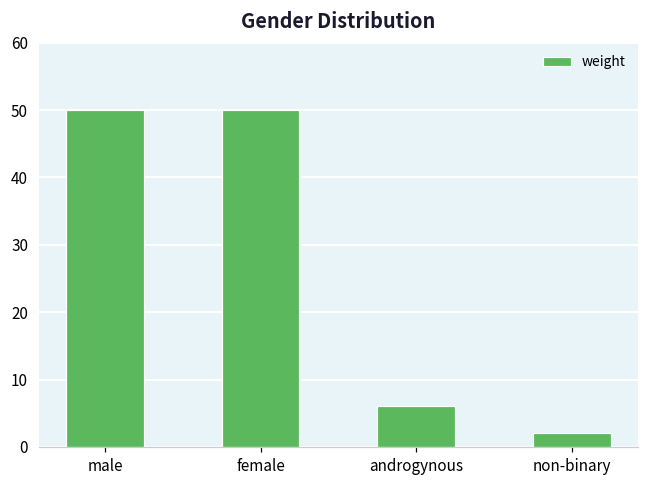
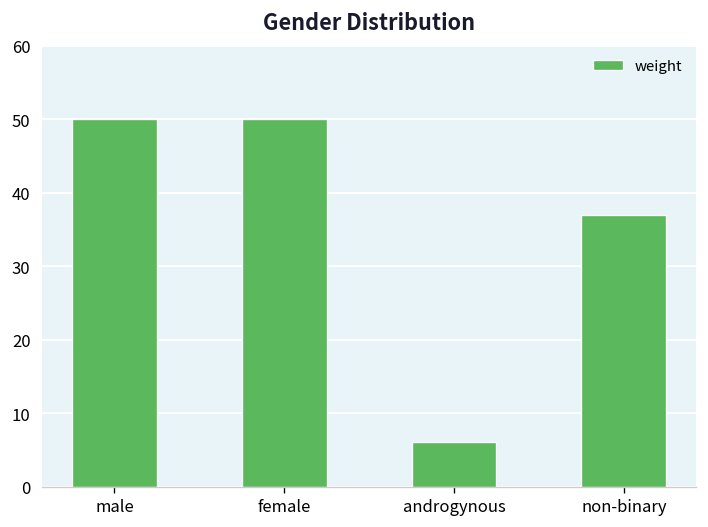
non-binary: 2 -> 37
